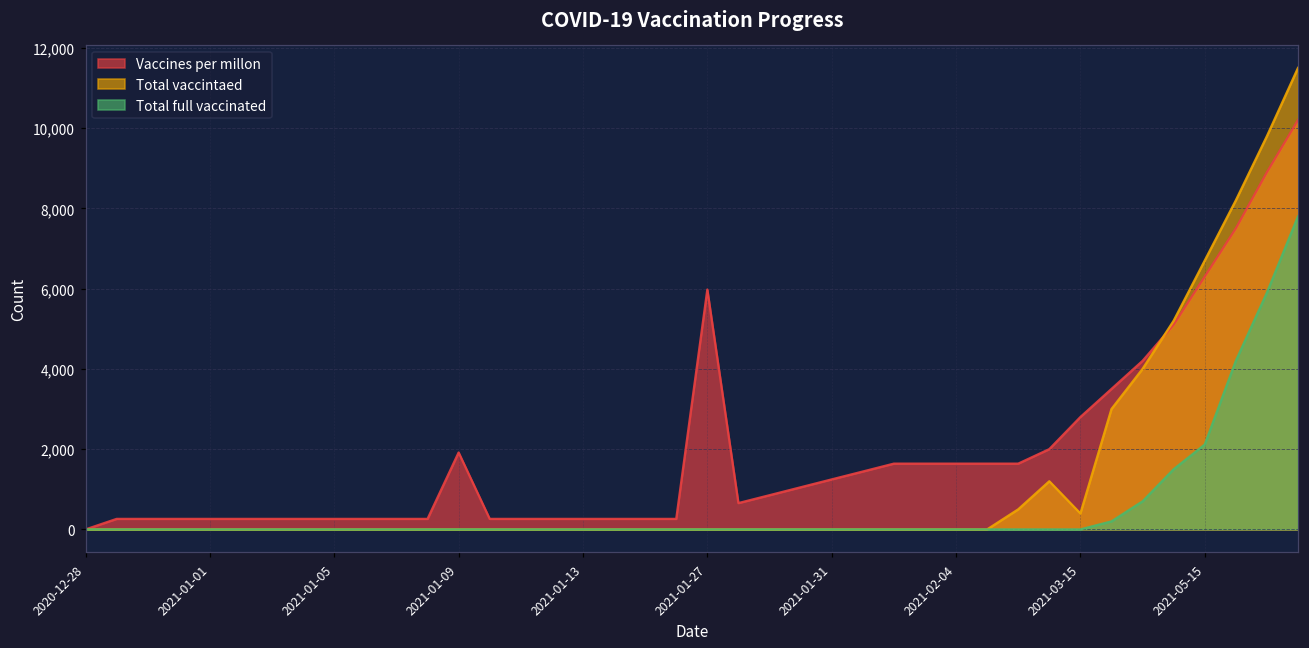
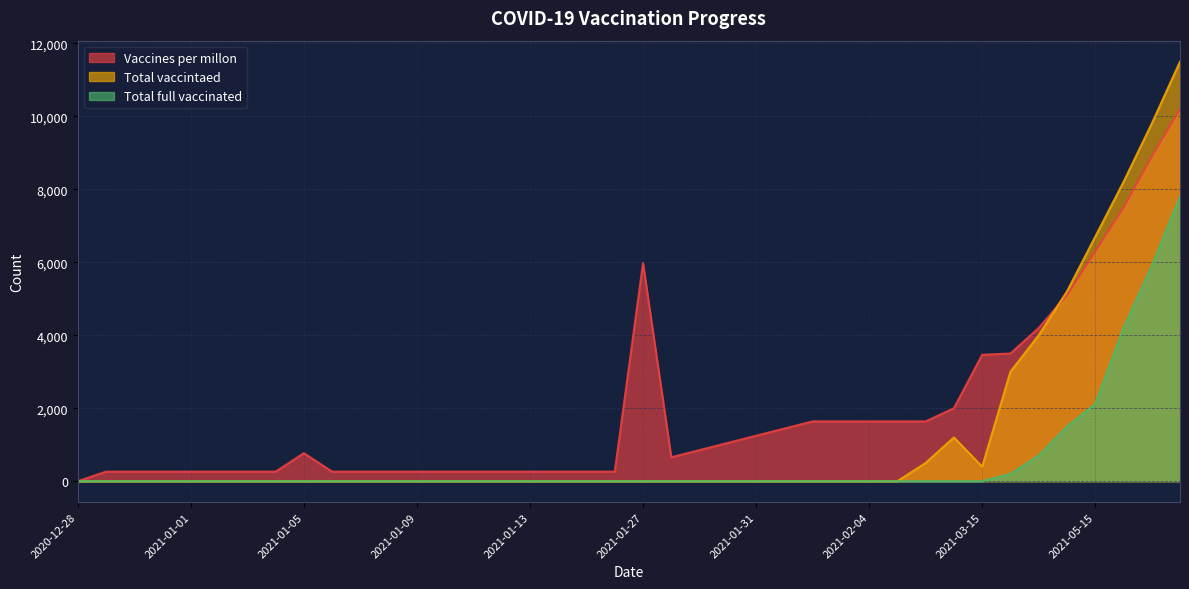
Vaccines per millon, 2021-01-05: 300 -> 800
Vaccines per millon, 2021-01-09: 1,900 -> 300
Vaccines per millon, 2021-03-15: 2,800 -> 3,500
